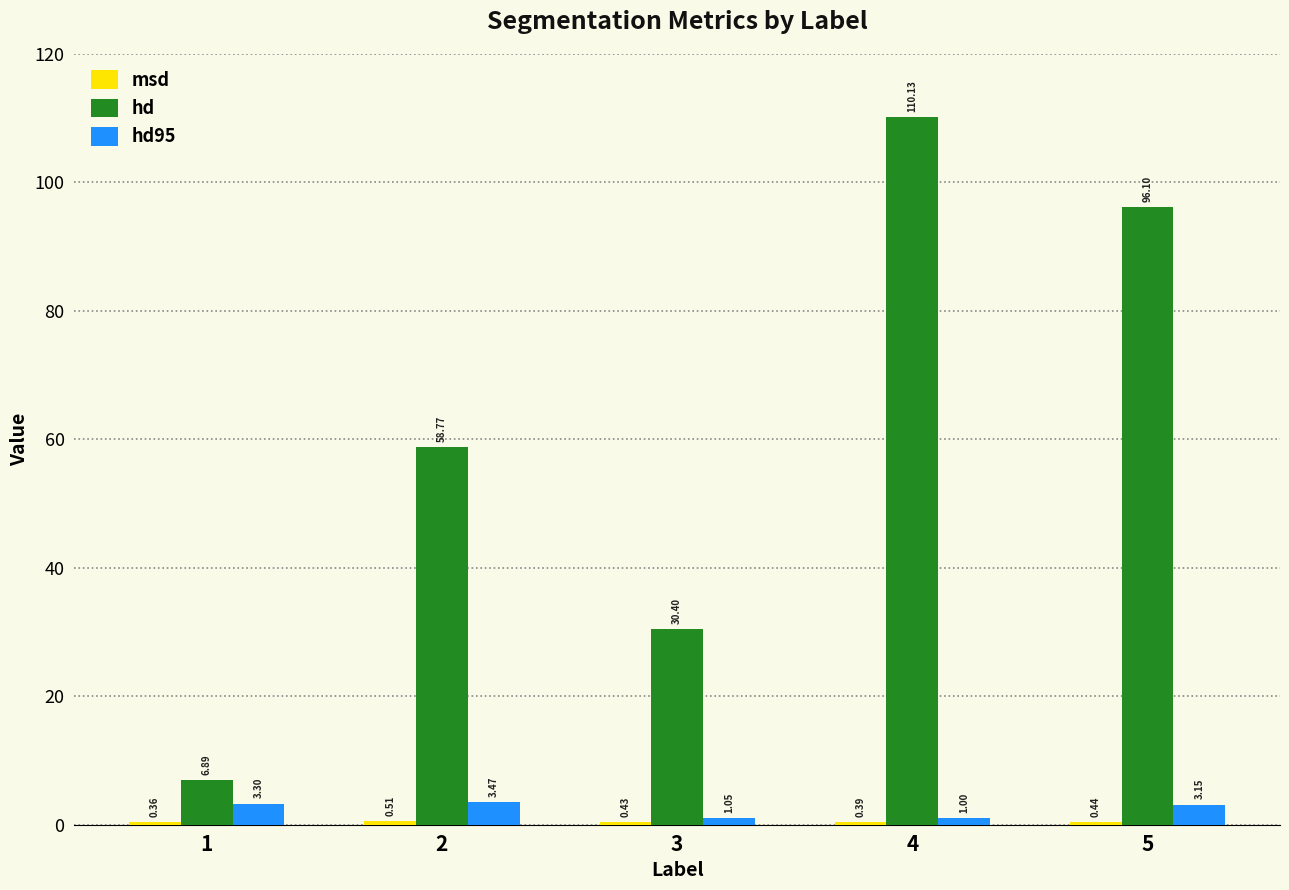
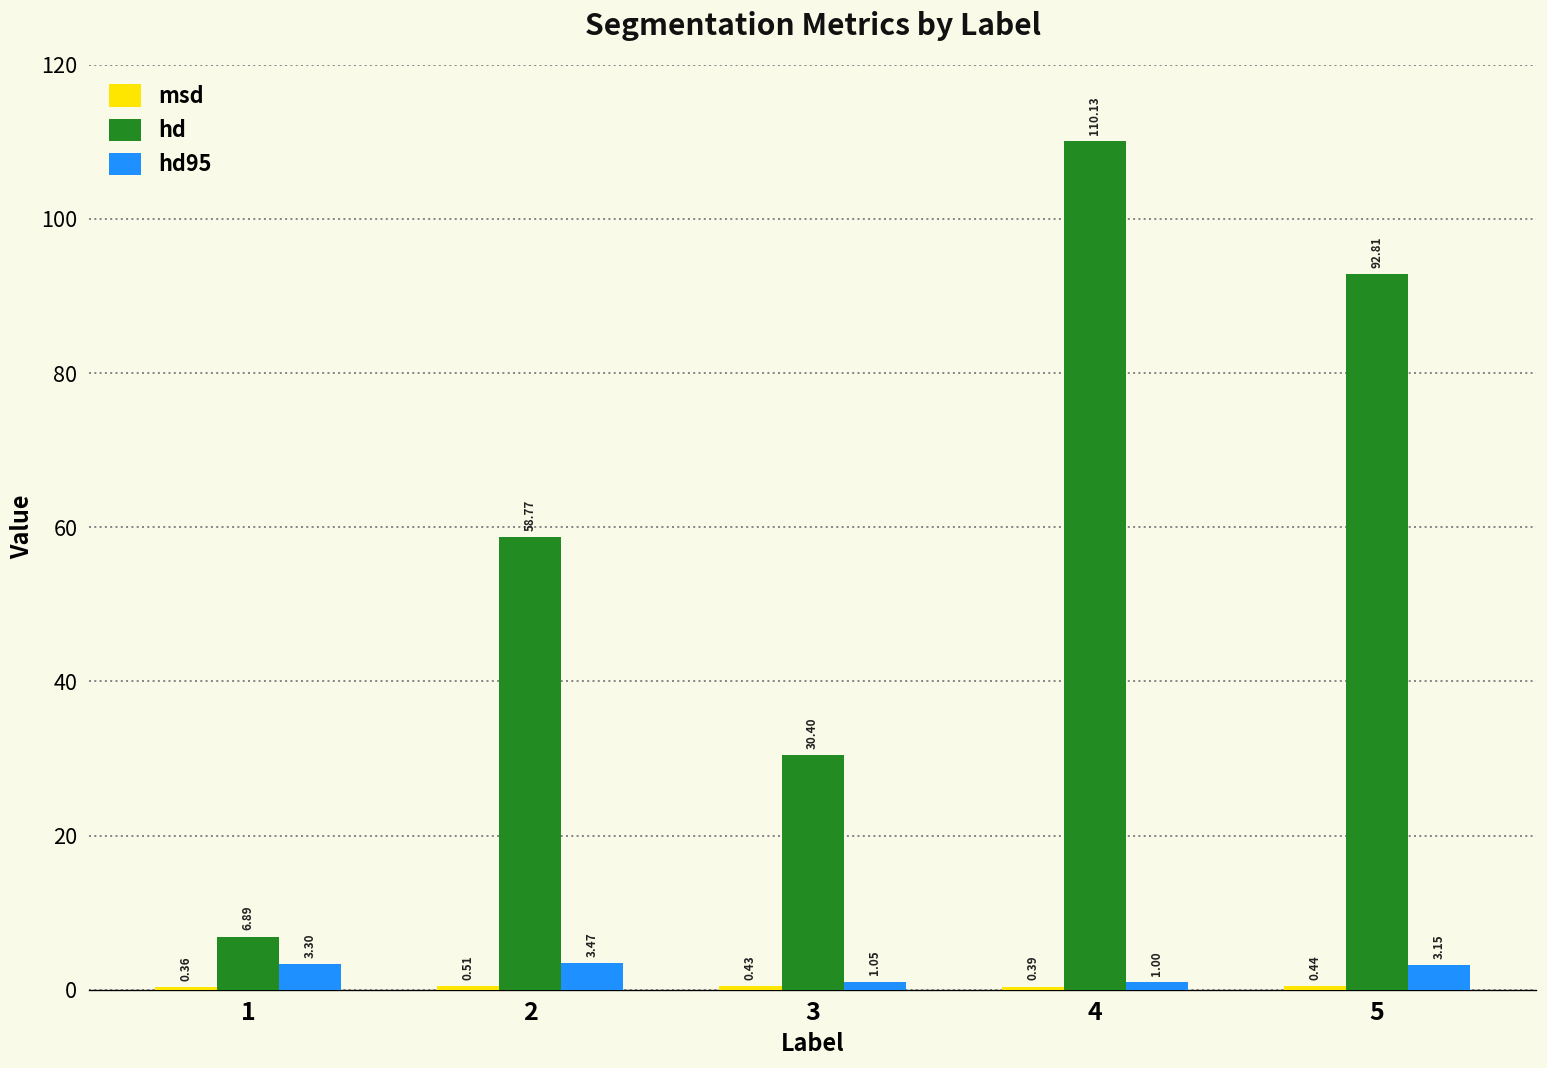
hd, 5: 96.10 -> 92.81
